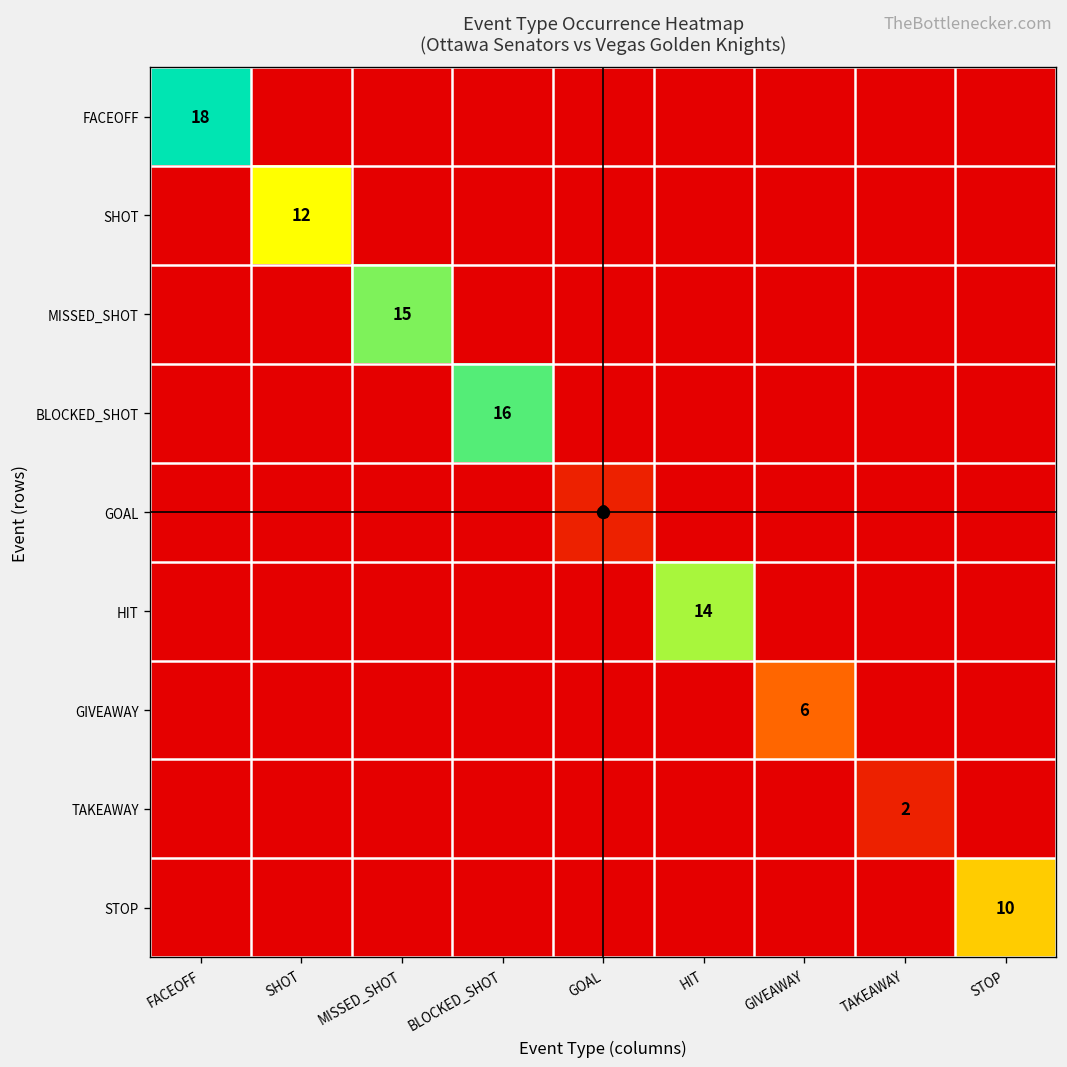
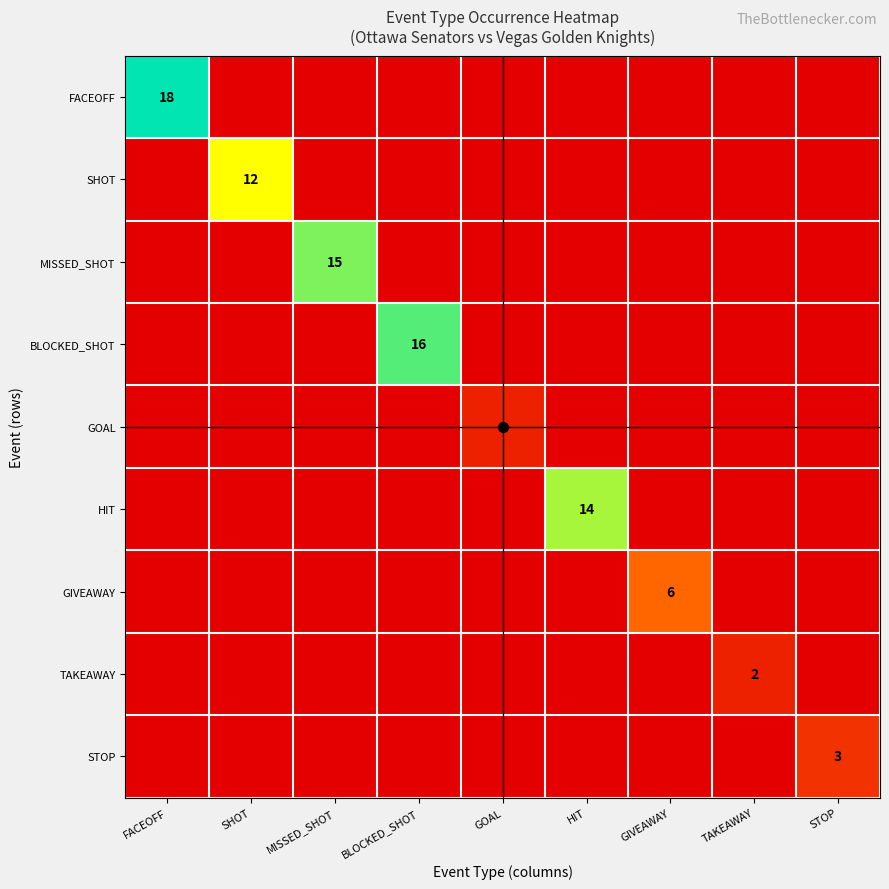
STOP, STOP: 10 -> 3
